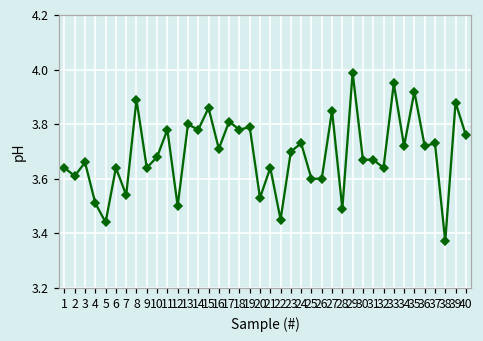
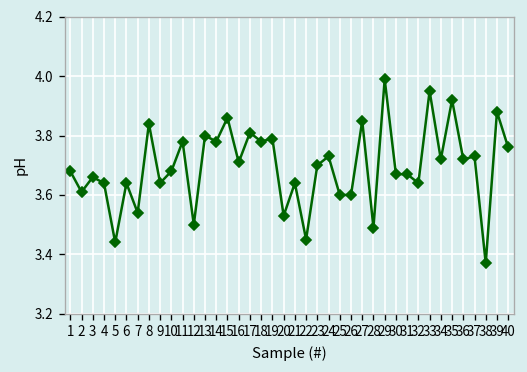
1: 3.64 -> 3.68
4: 3.51 -> 3.64
8: 3.89 -> 3.84
